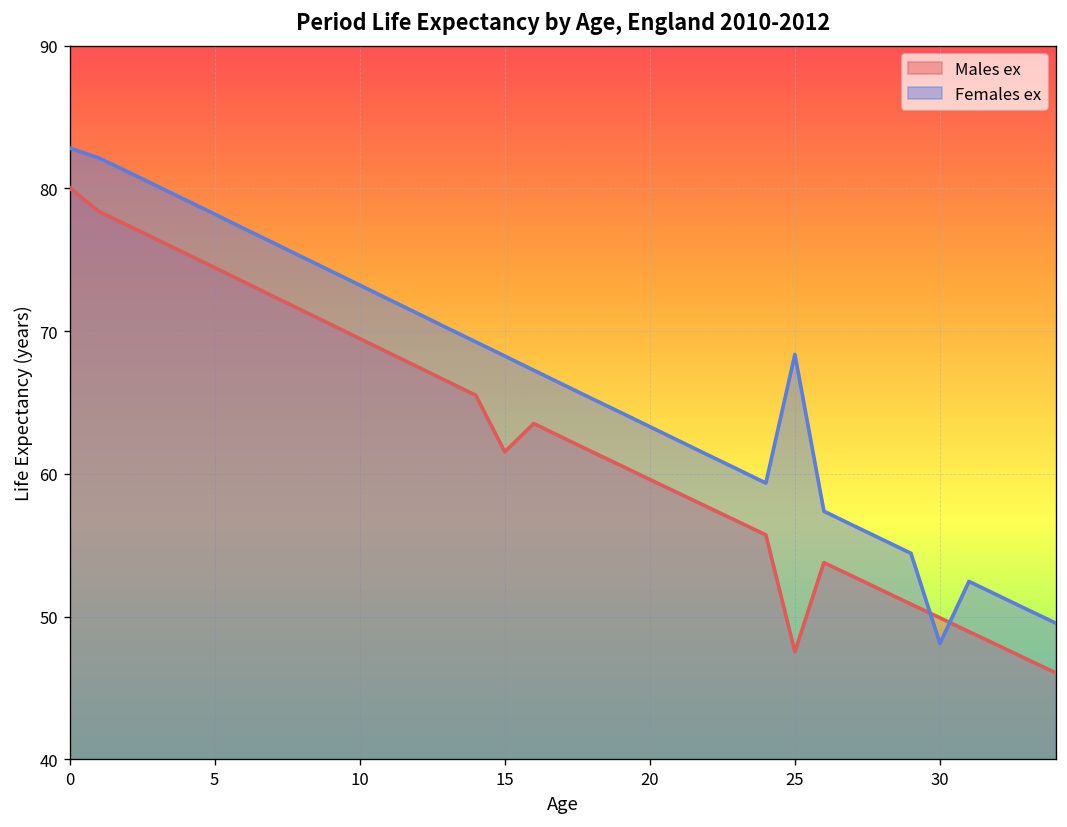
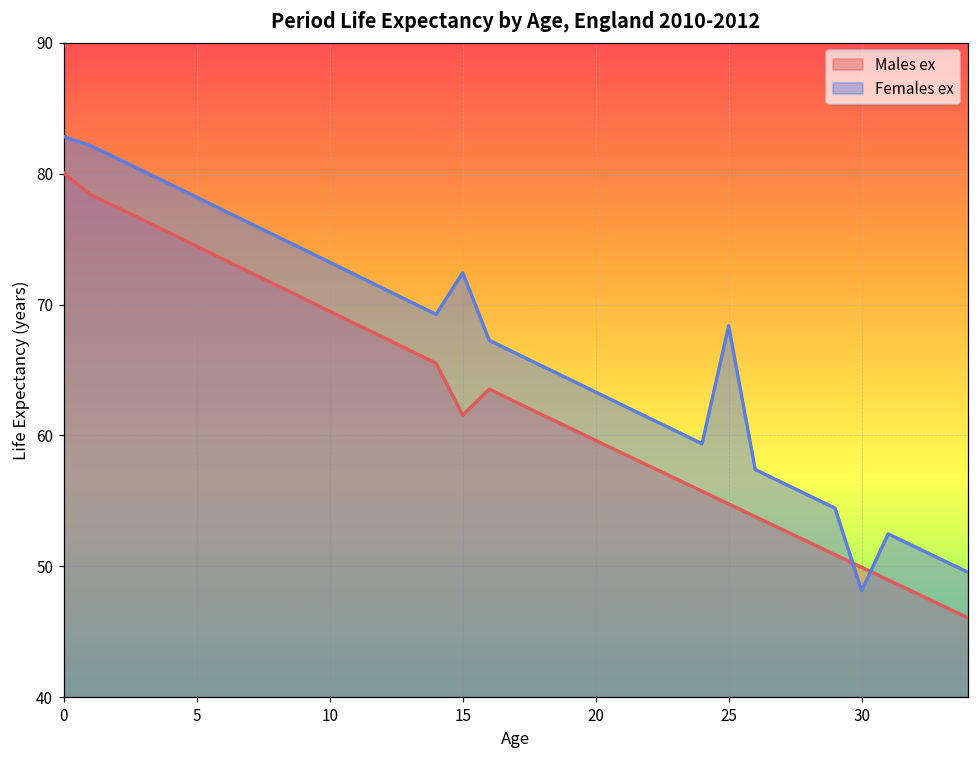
Females ex, 15: 68.3 -> 72.4
Males ex, 25: 47.5 -> 54.8
